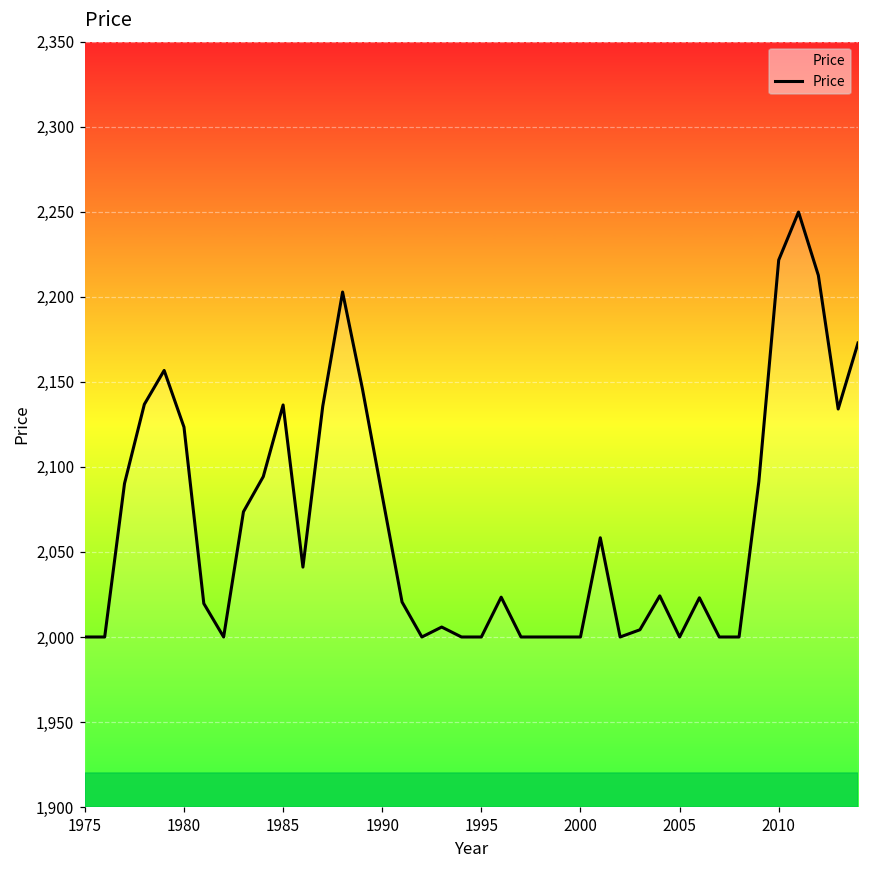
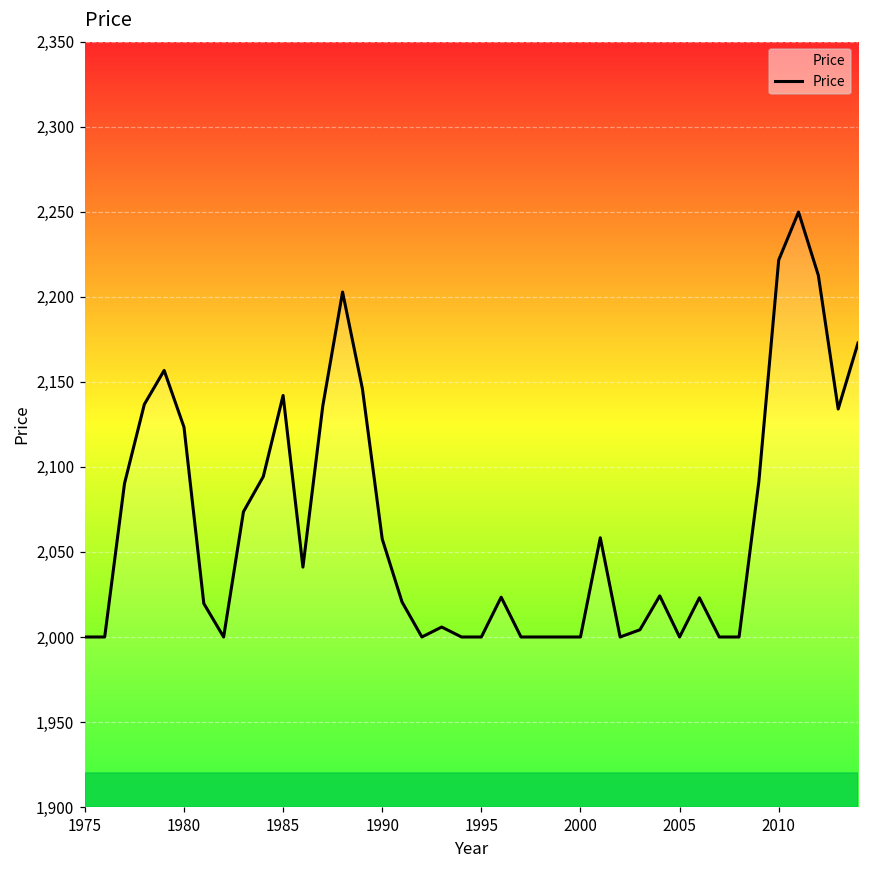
1985: 2,136 -> 2,142
1990: 2,083 -> 2,058
